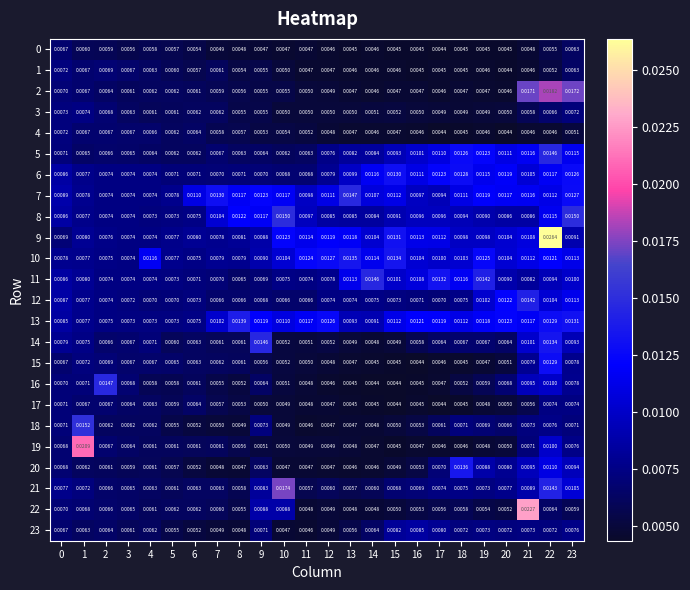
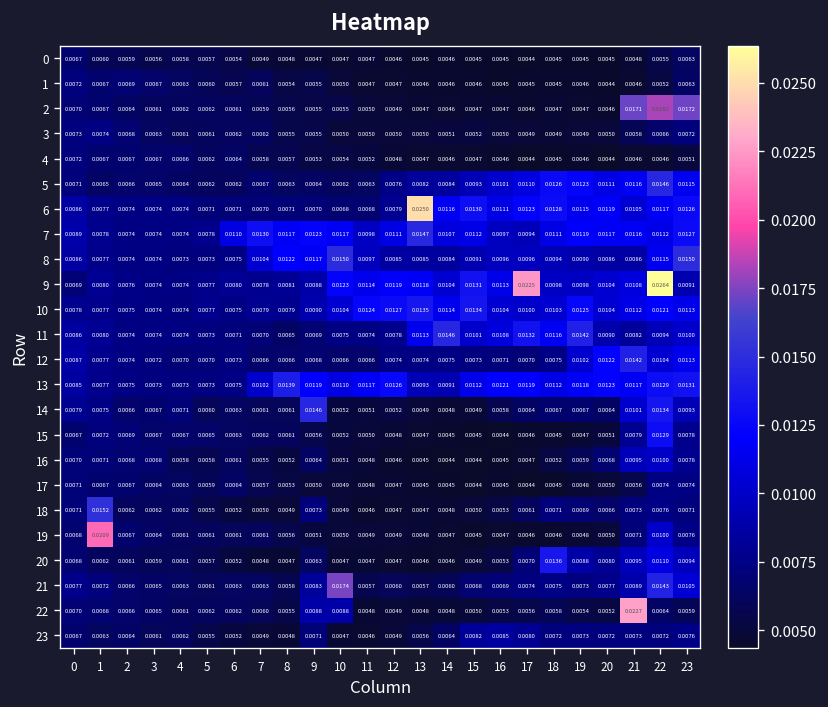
6, 13: 0.0099 -> 0.0250
9, 17: 0.0112 -> 0.0225
10, 4: 0.0116 -> 0.0074
16, 2: 0.0147 -> 0.0068
